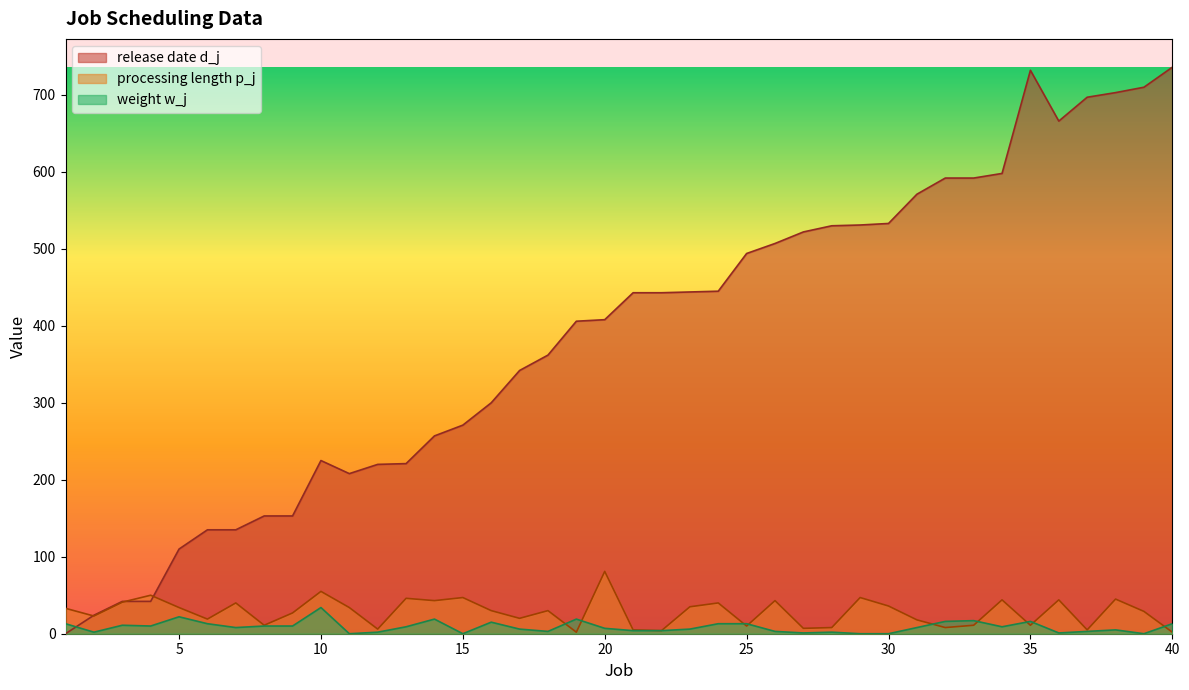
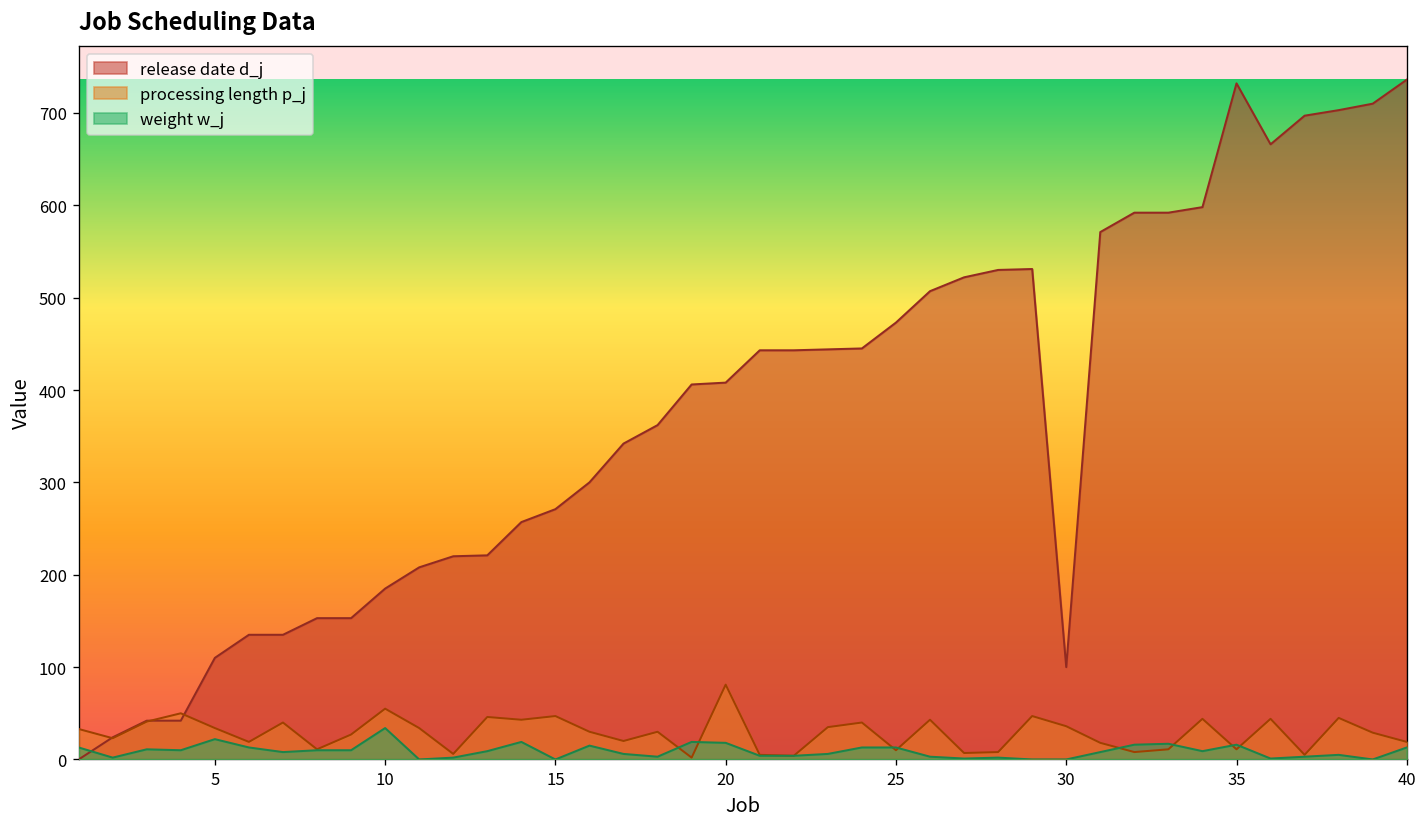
release date d_j, 10: 230 -> 190
weight w_j, 20: 10 -> 20
release date d_j, 25: 490 -> 470
release date d_j, 30: 530 -> 100
processing length p_j, 40: 0 -> 20
